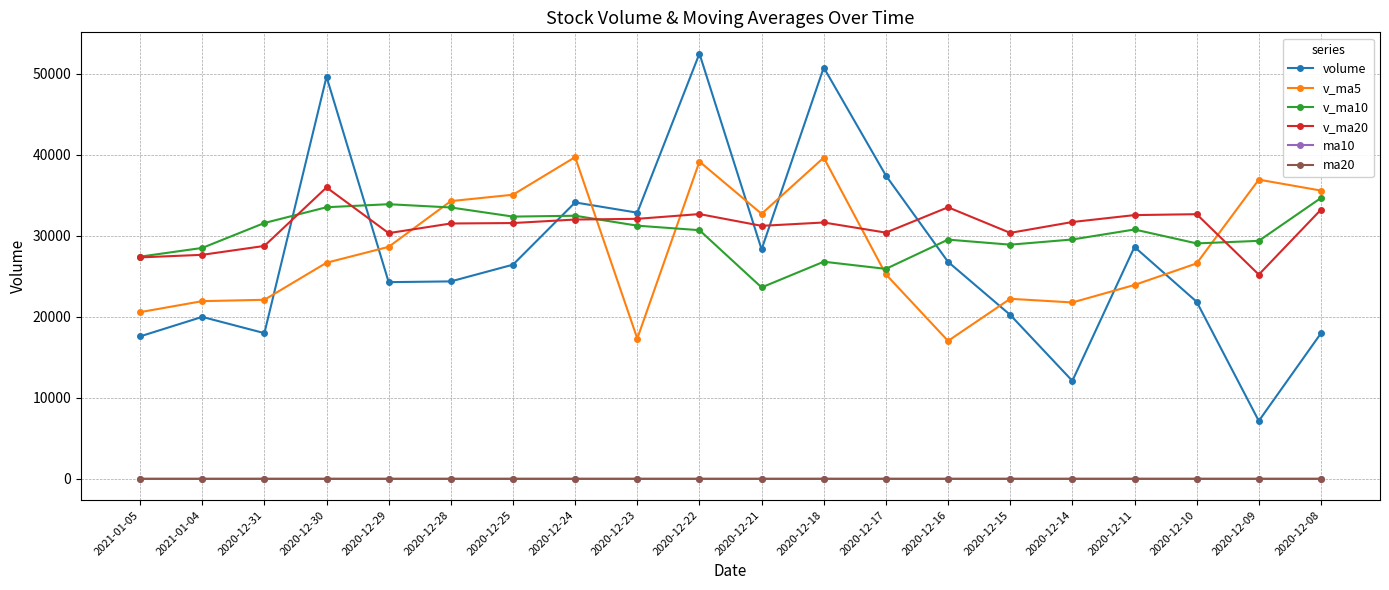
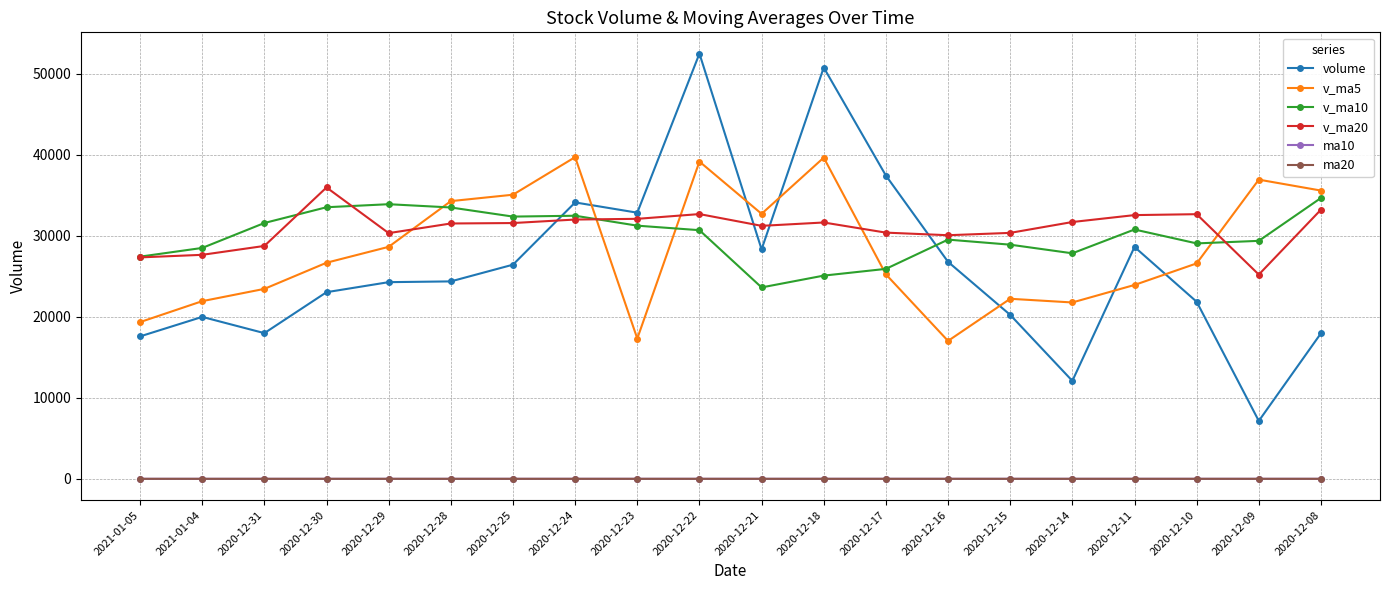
v_ma5, 2021-01-05: 21000 -> 19000
v_ma5, 2020-12-31: 22000 -> 23000
volume, 2020-12-30: 50000 -> 23000
v_ma10, 2020-12-18: 27000 -> 25000
v_ma20, 2020-12-16: 34000 -> 30000
v_ma10, 2020-12-14: 30000 -> 28000
